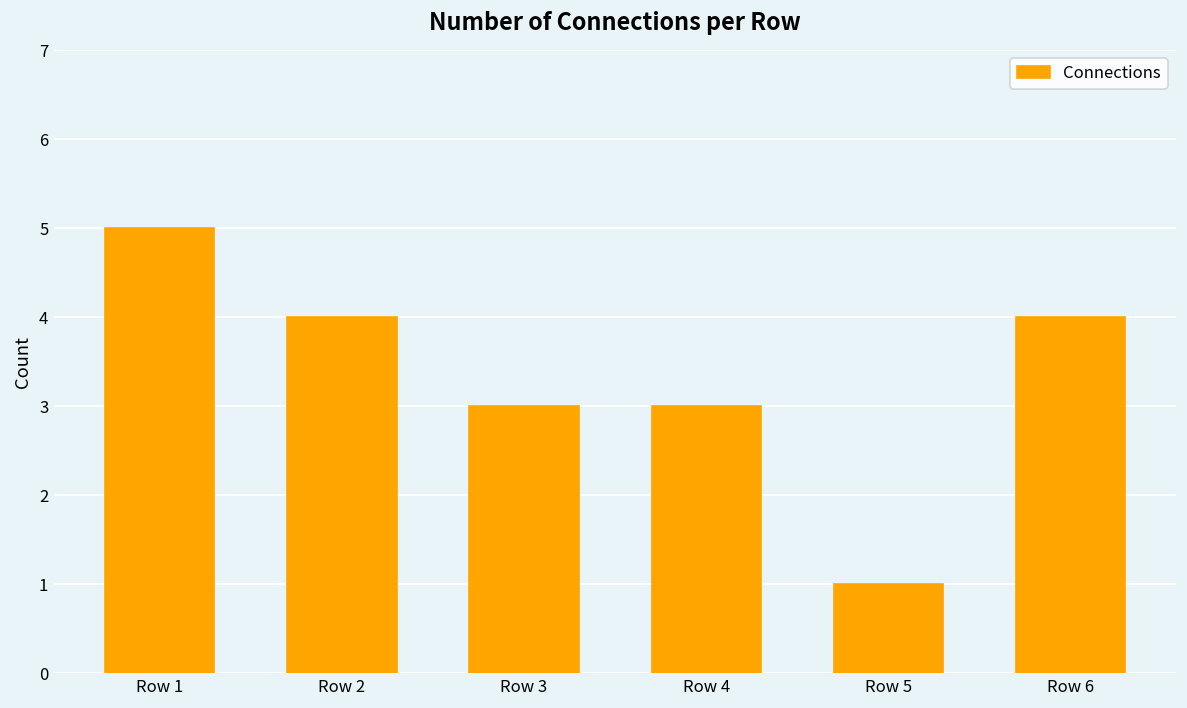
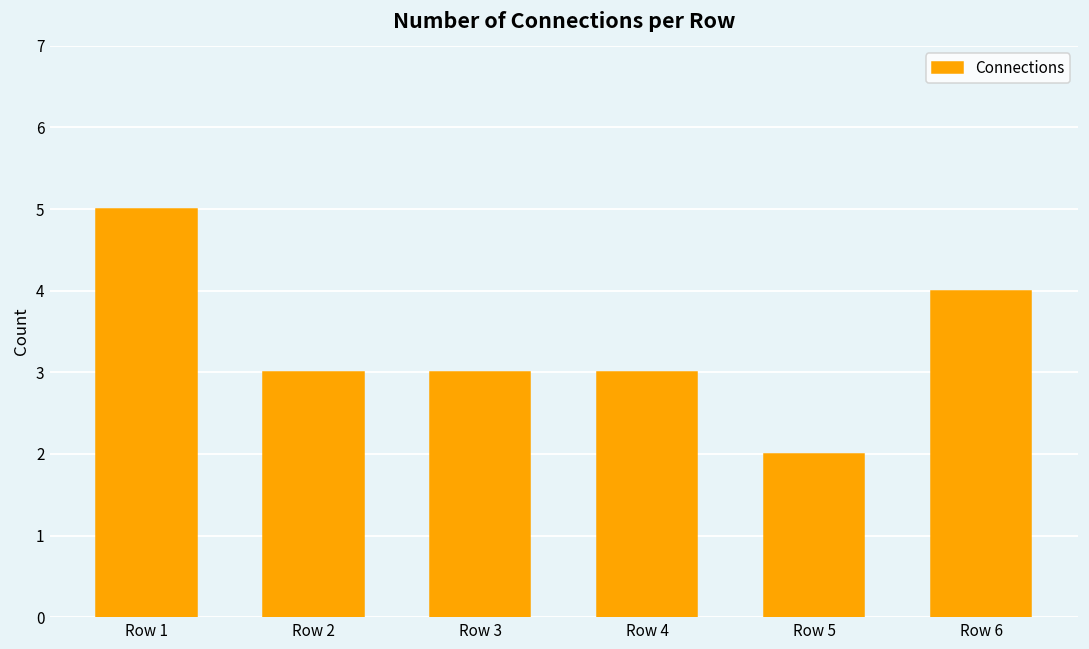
Row 2: 4 -> 3
Row 5: 1 -> 2
